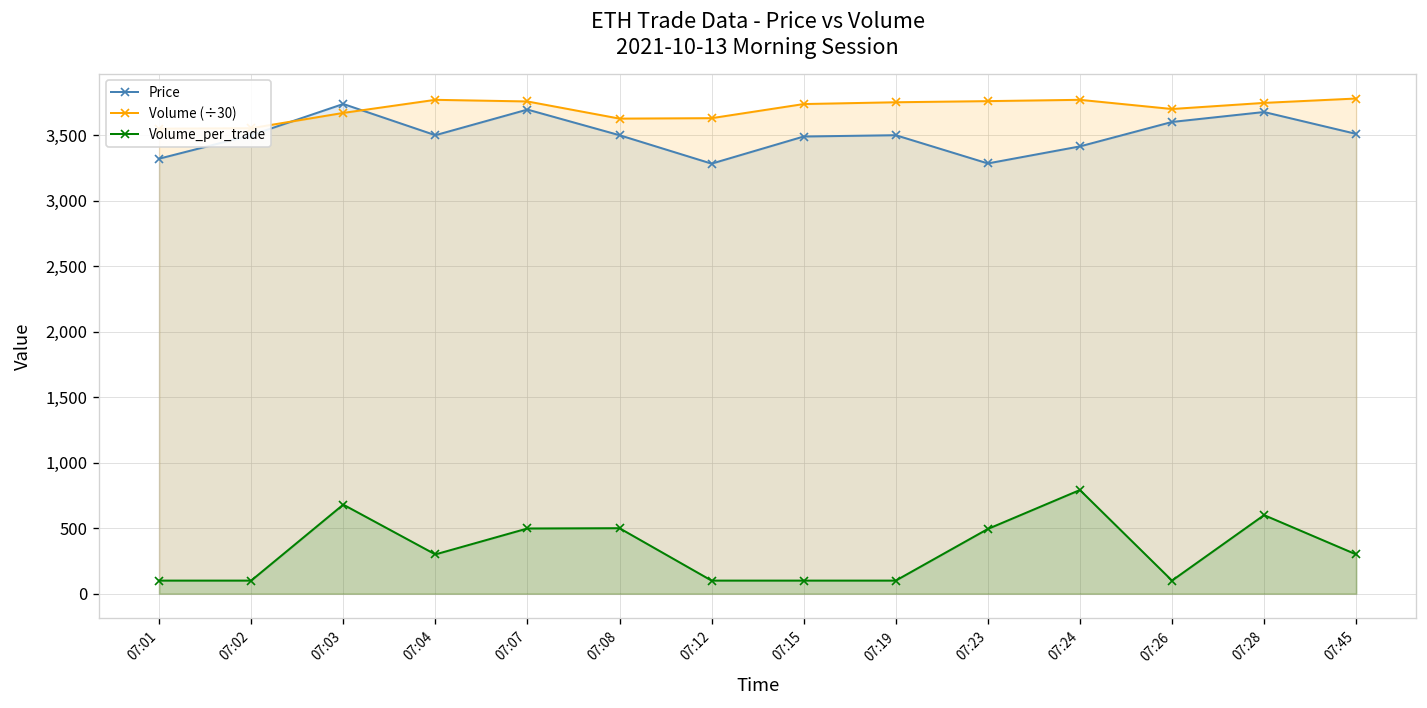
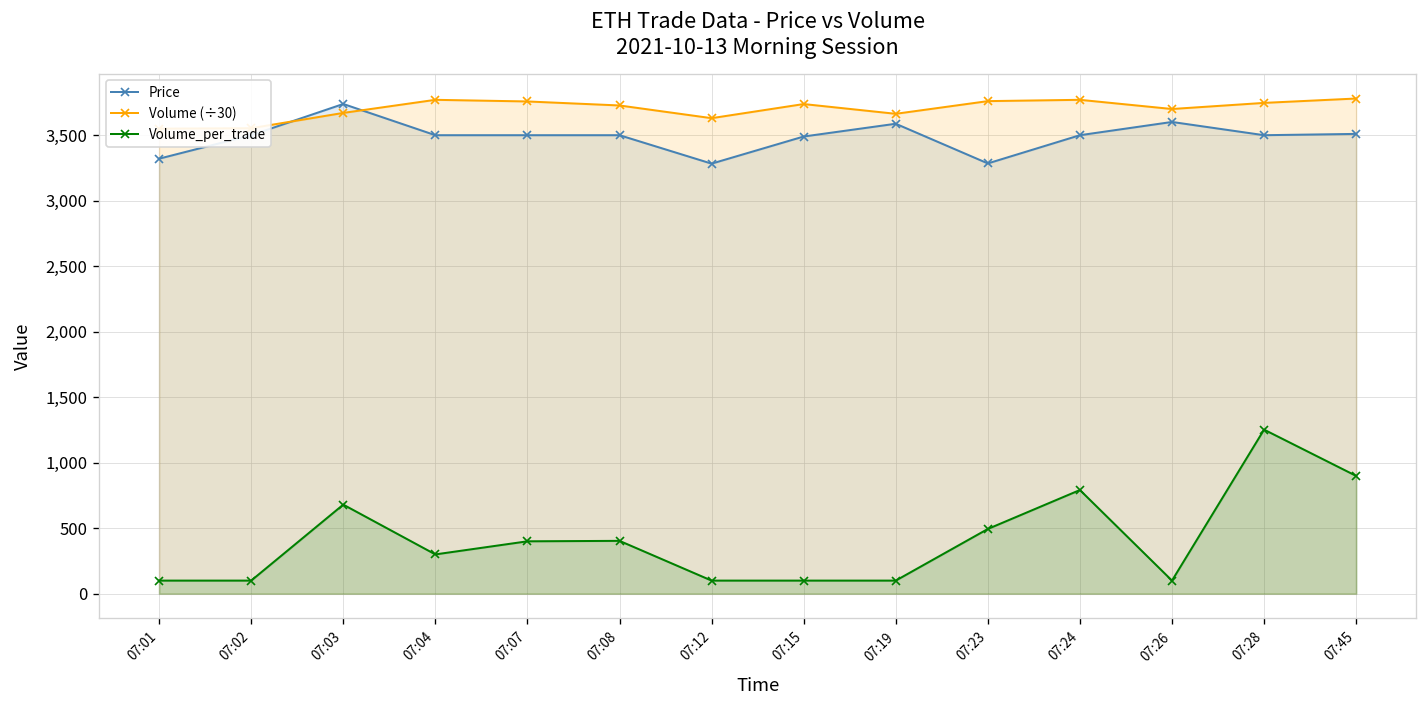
Price, 07:07: 3,700 -> 3,500
Volume_per_trade, 07:07: 500 -> 400
Volume (÷30), 07:08: 3,630 -> 3,730
Volume_per_trade, 07:08: 500 -> 400
Price, 07:19: 3,500 -> 3,590
Volume (÷30), 07:19: 3,750 -> 3,660
Price, 07:24: 3,410 -> 3,500
Price, 07:28: 3,680 -> 3,500
Volume_per_trade, 07:28: 600 -> 1,250
Volume_per_trade, 07:45: 300 -> 900
